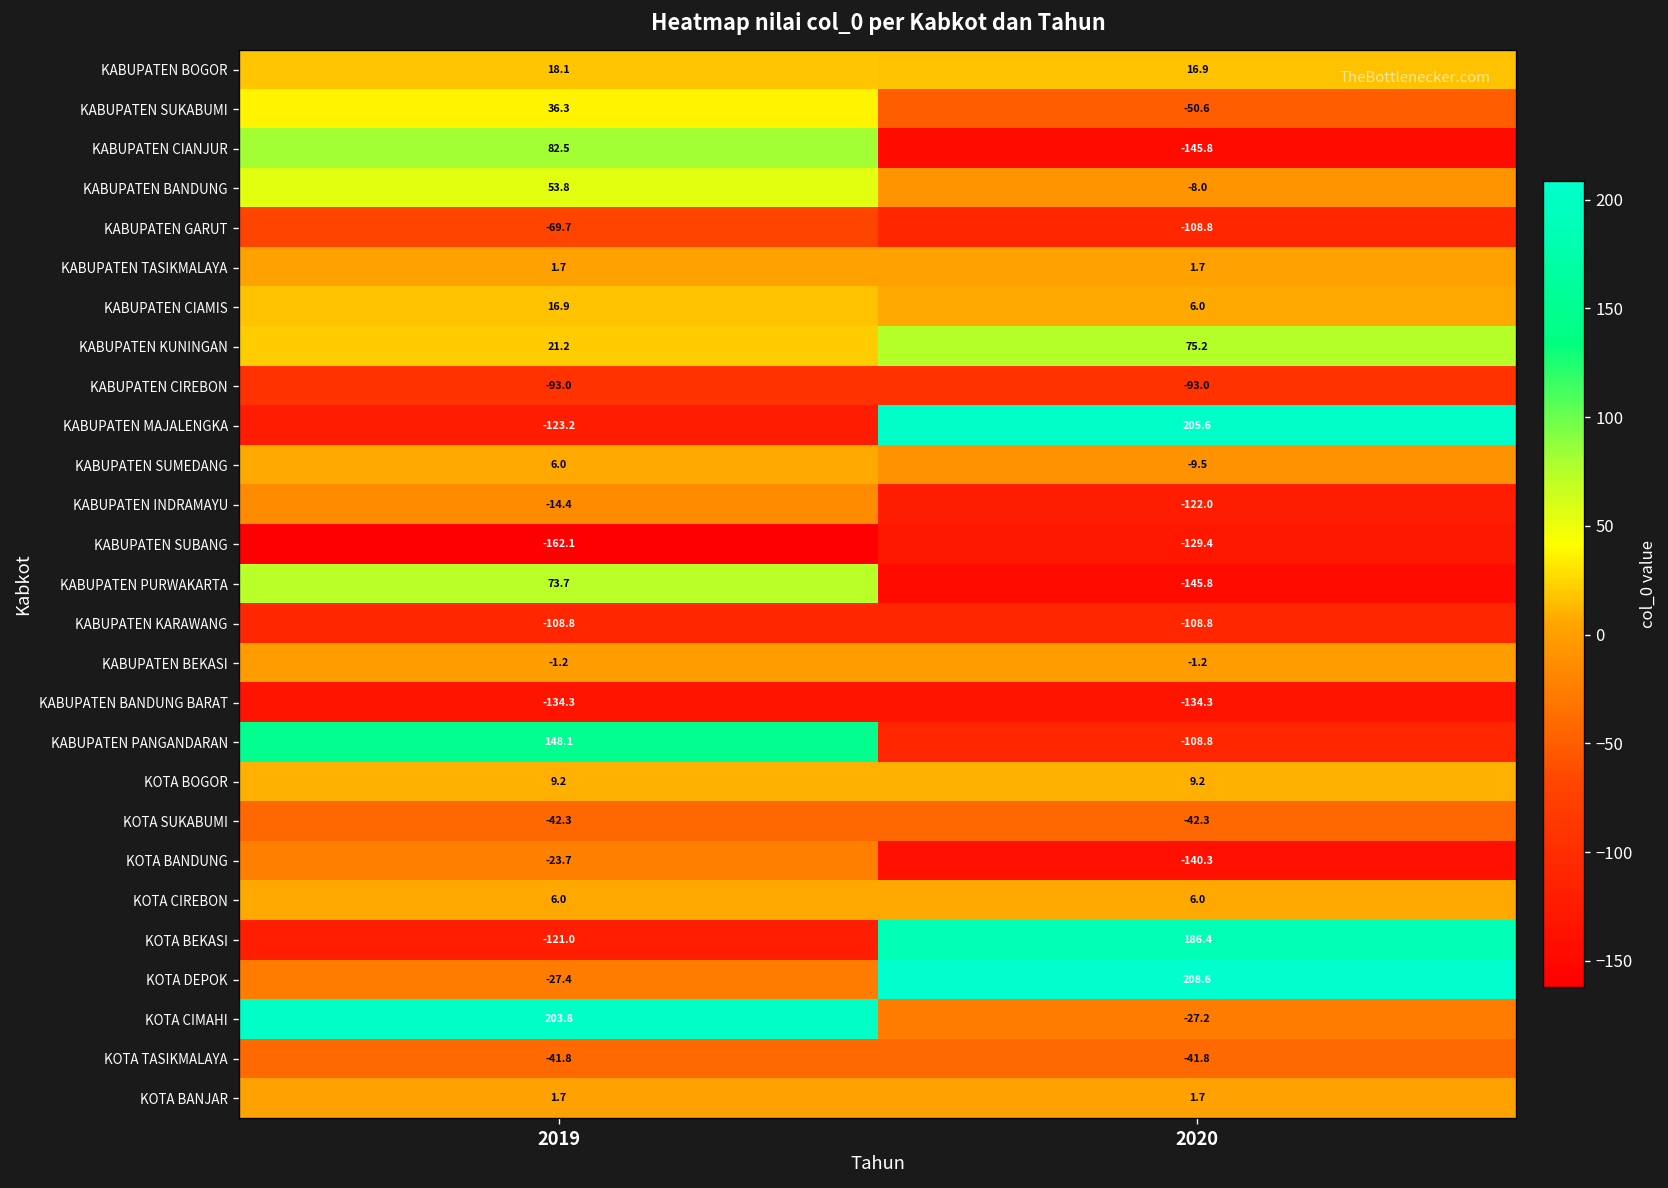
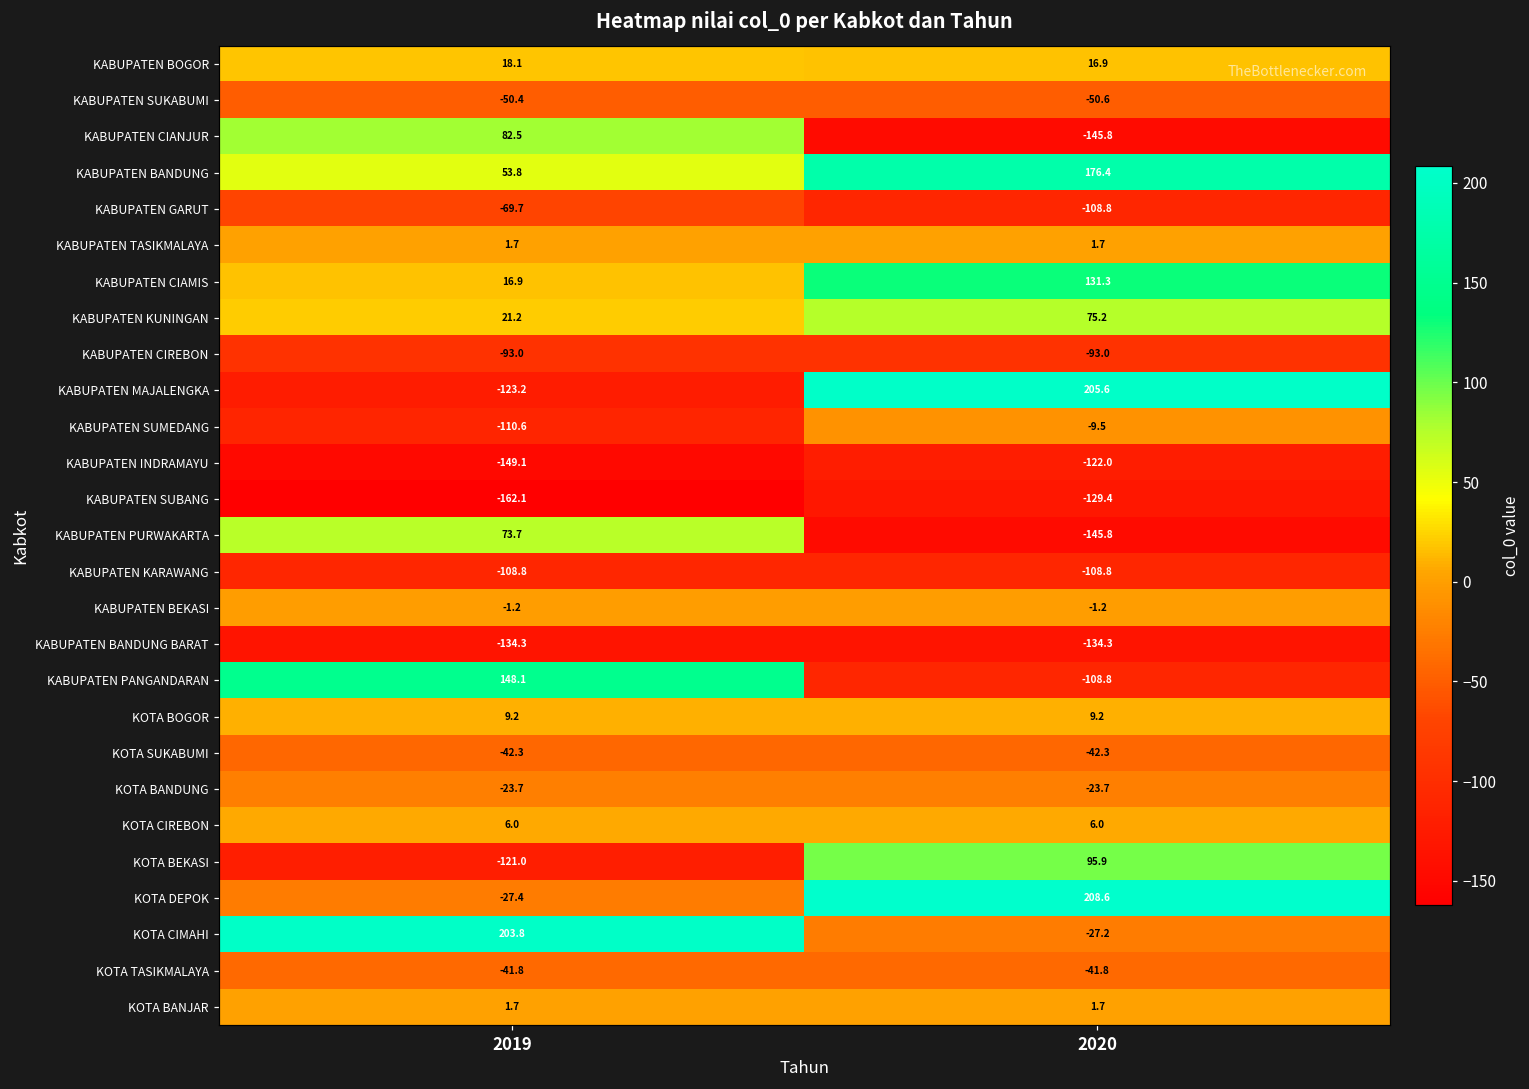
KABUPATEN SUKABUMI, 2019: 36.3 -> -50.4
KABUPATEN BANDUNG, 2020: -8.0 -> 176.4
KABUPATEN CIAMIS, 2020: 6.0 -> 131.3
KABUPATEN SUMEDANG, 2019: 6.0 -> -110.6
KABUPATEN INDRAMAYU, 2019: -14.4 -> -149.1
KOTA BANDUNG, 2020: -140.3 -> -23.7
KOTA BEKASI, 2020: 186.4 -> 95.9
